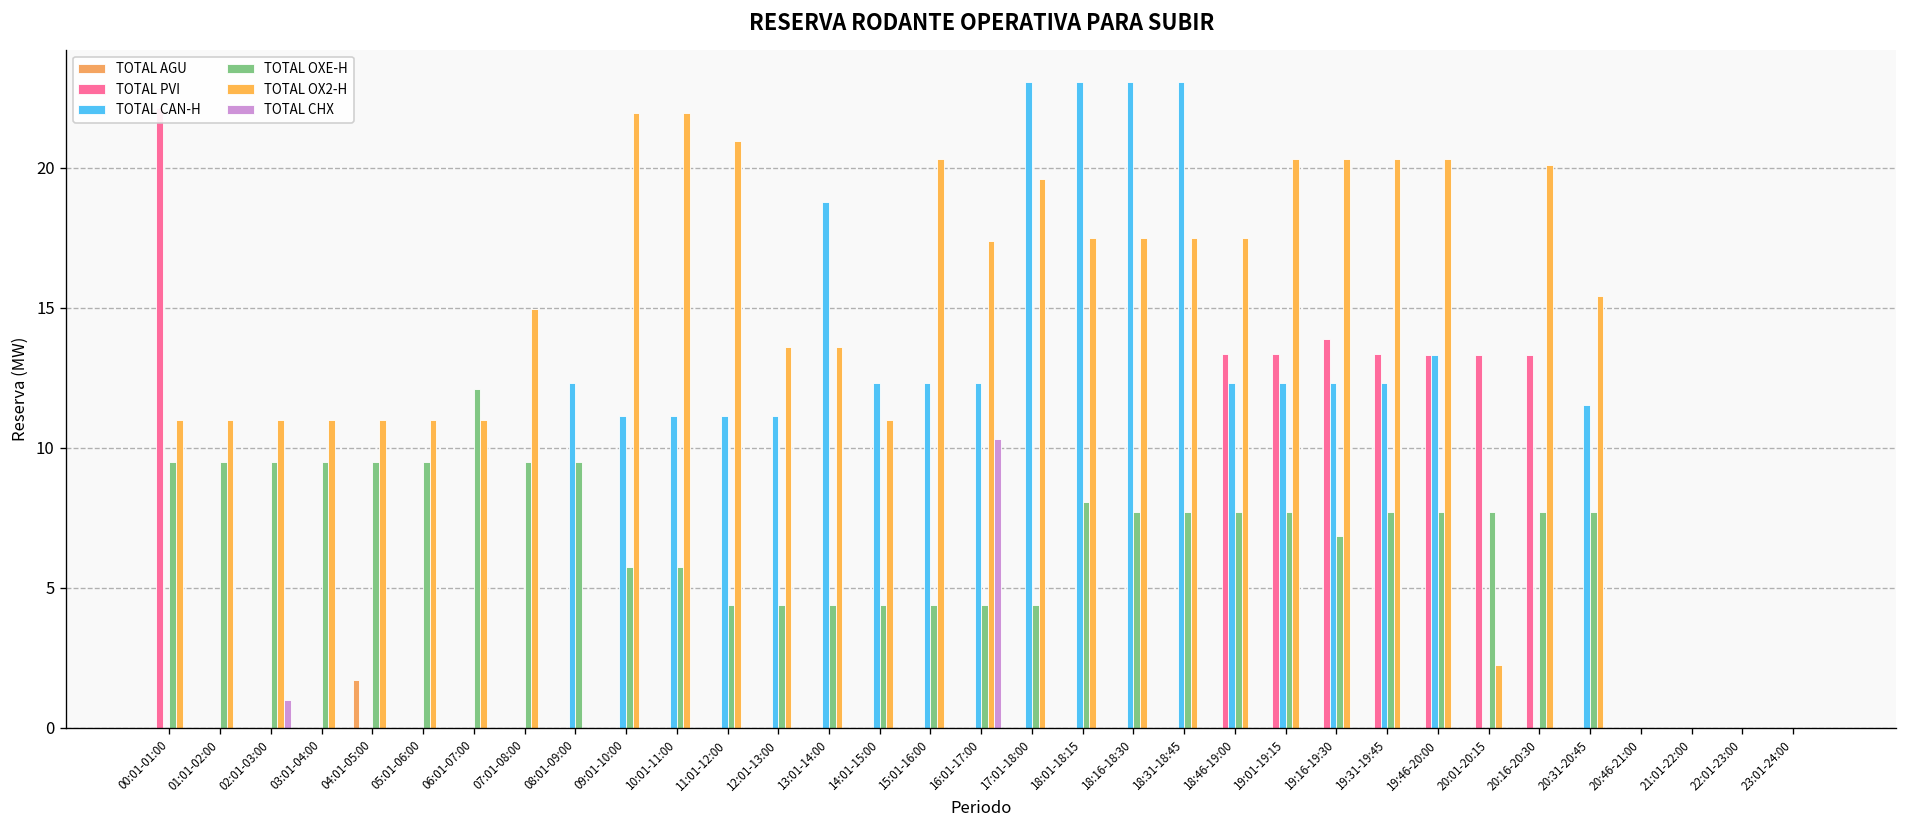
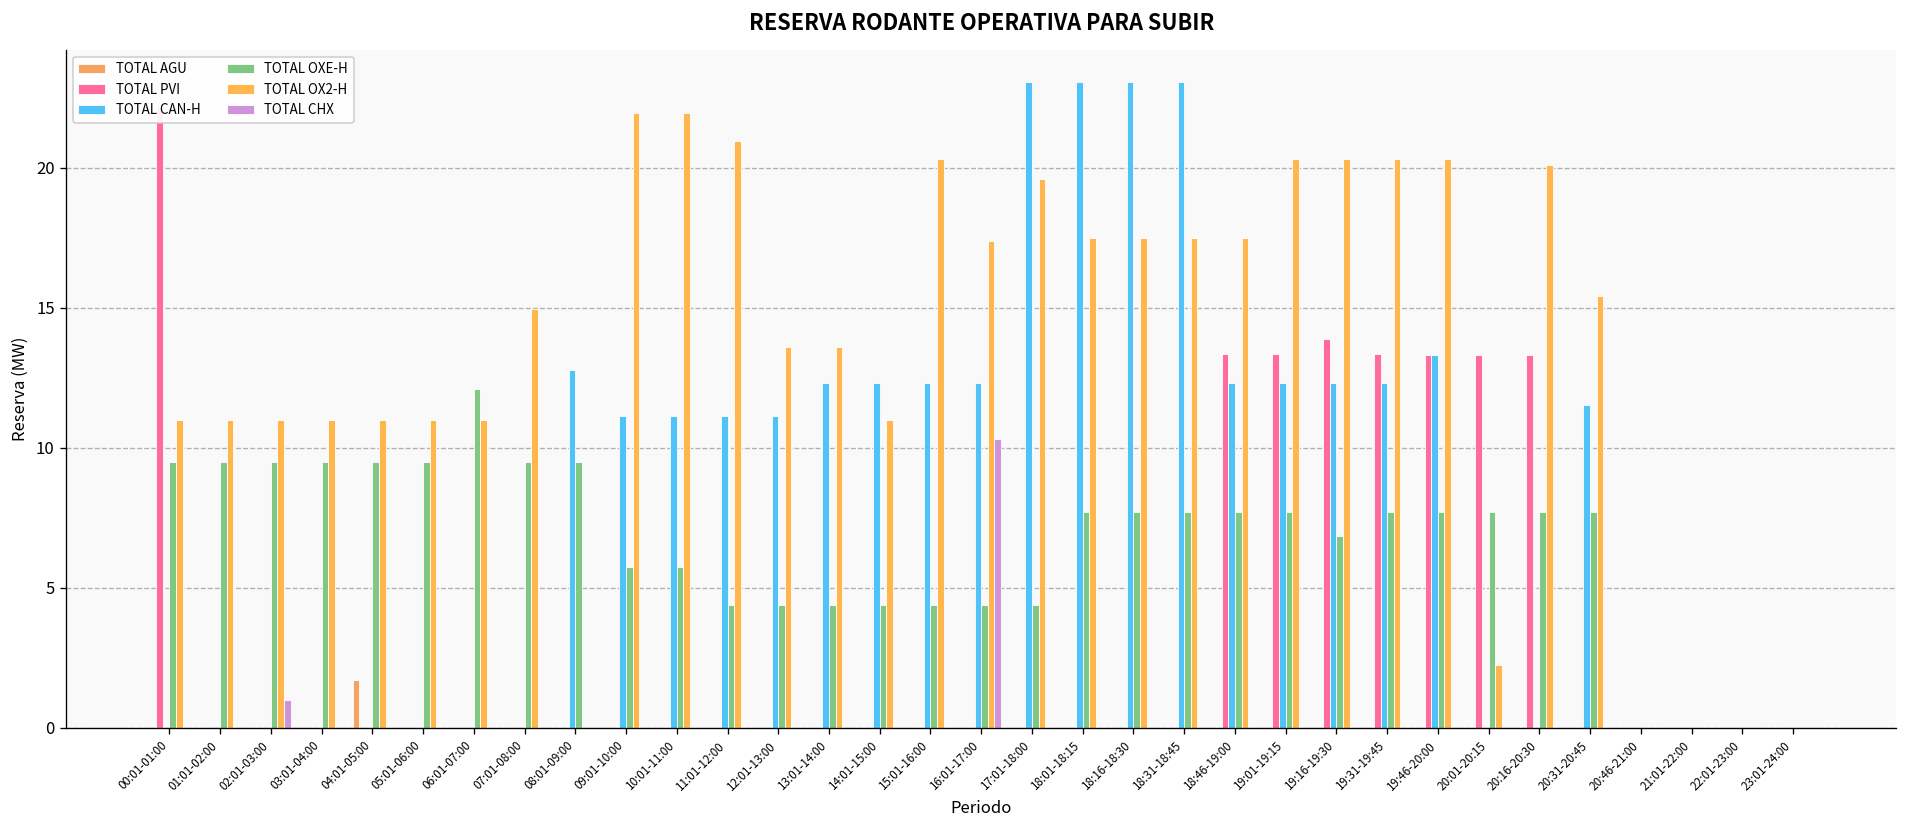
TOTAL CAN-H, 08:01-09:00: 12.3 -> 12.8
TOTAL CAN-H, 13:01-14:00: 18.8 -> 12.3
TOTAL OXE-H, 18:01-18:15: 8.1 -> 7.7
